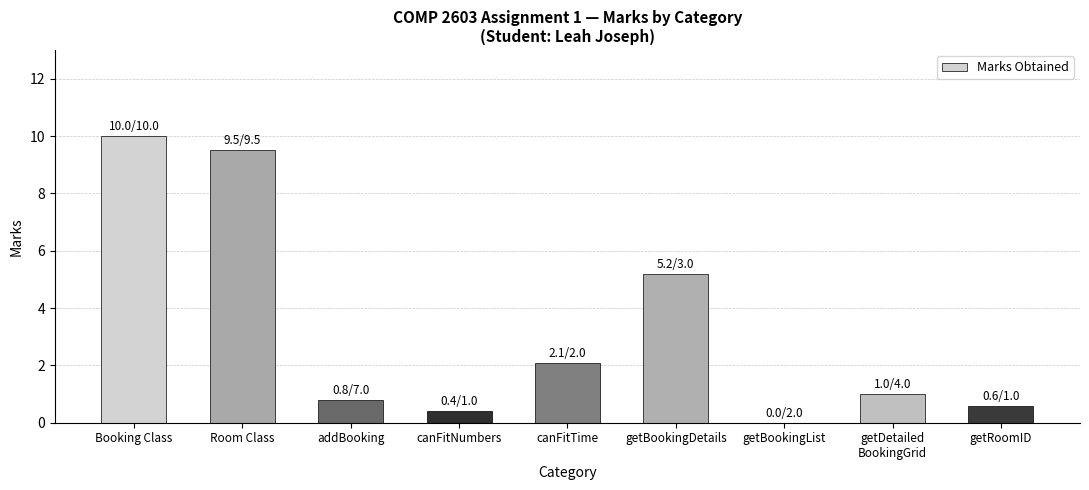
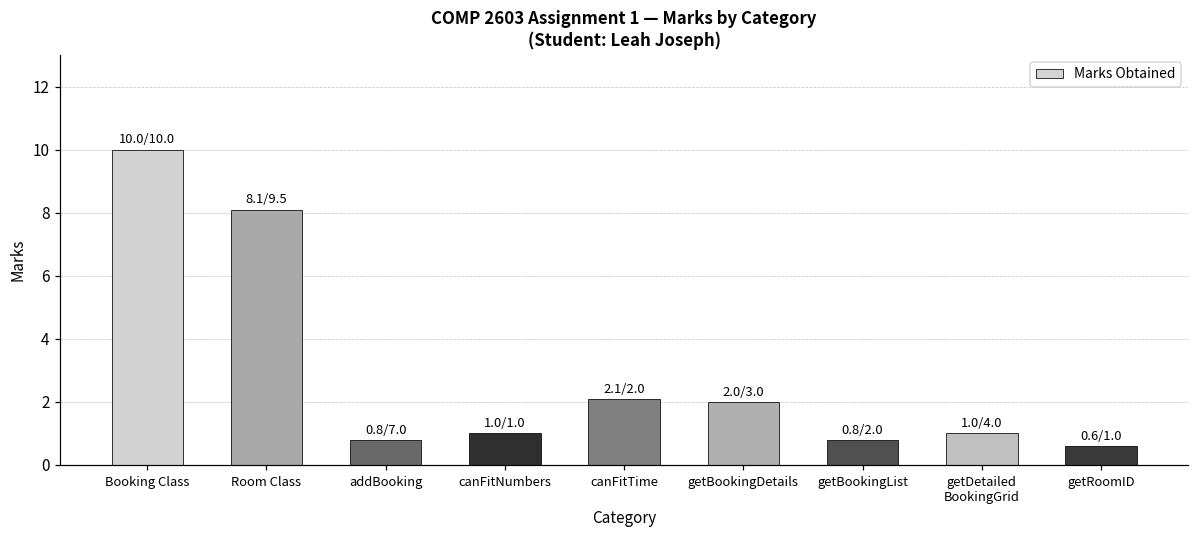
Room Class: 9.5 -> 8.1
canFitNumbers: 0.4 -> 1.0
getBookingDetails: 5.2 -> 2.0
getBookingList: 0.0 -> 0.8
